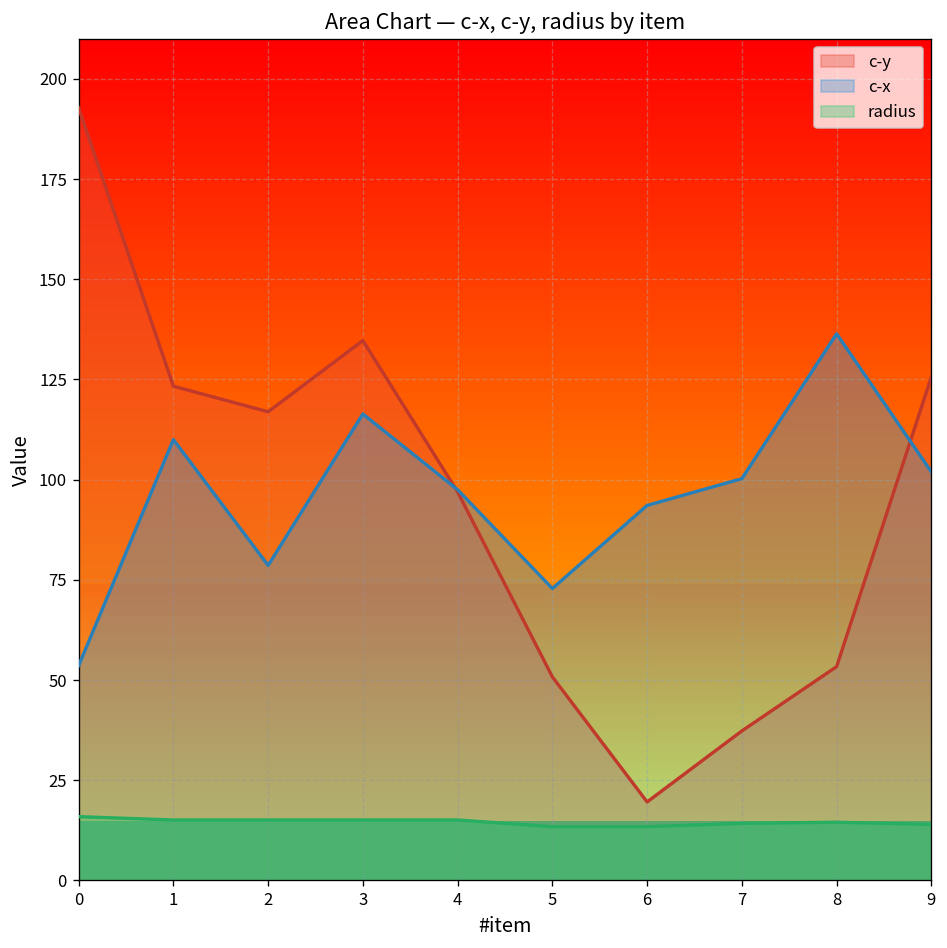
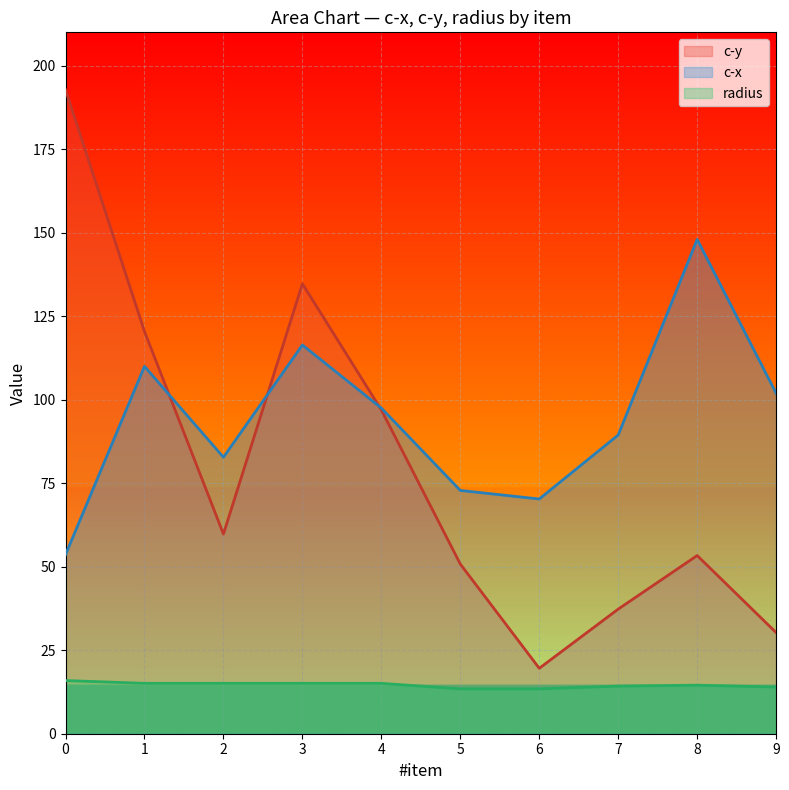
c-y, 1: 123 -> 120
c-y, 2: 117 -> 60
c-x, 2: 79 -> 83
c-x, 6: 94 -> 70
c-x, 7: 100 -> 89
c-x, 8: 136 -> 148
c-y, 9: 126 -> 30
